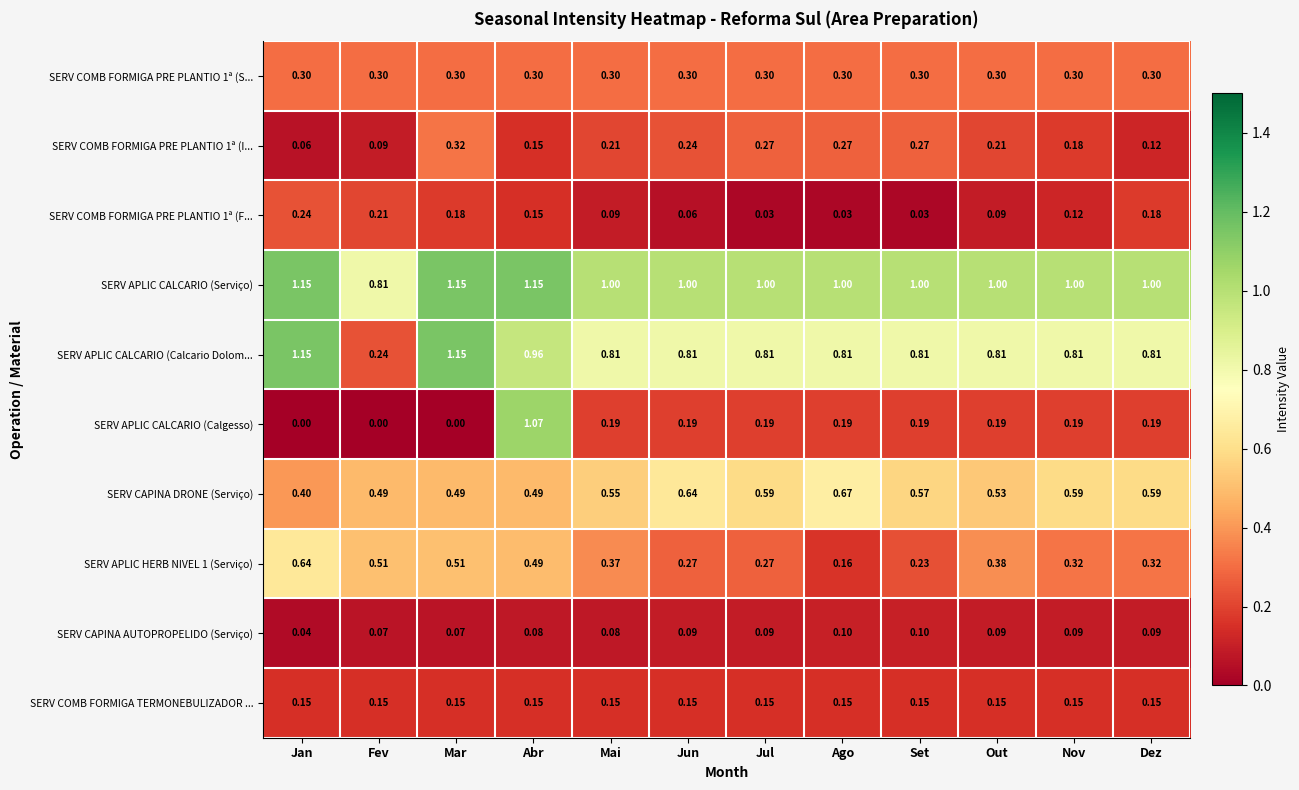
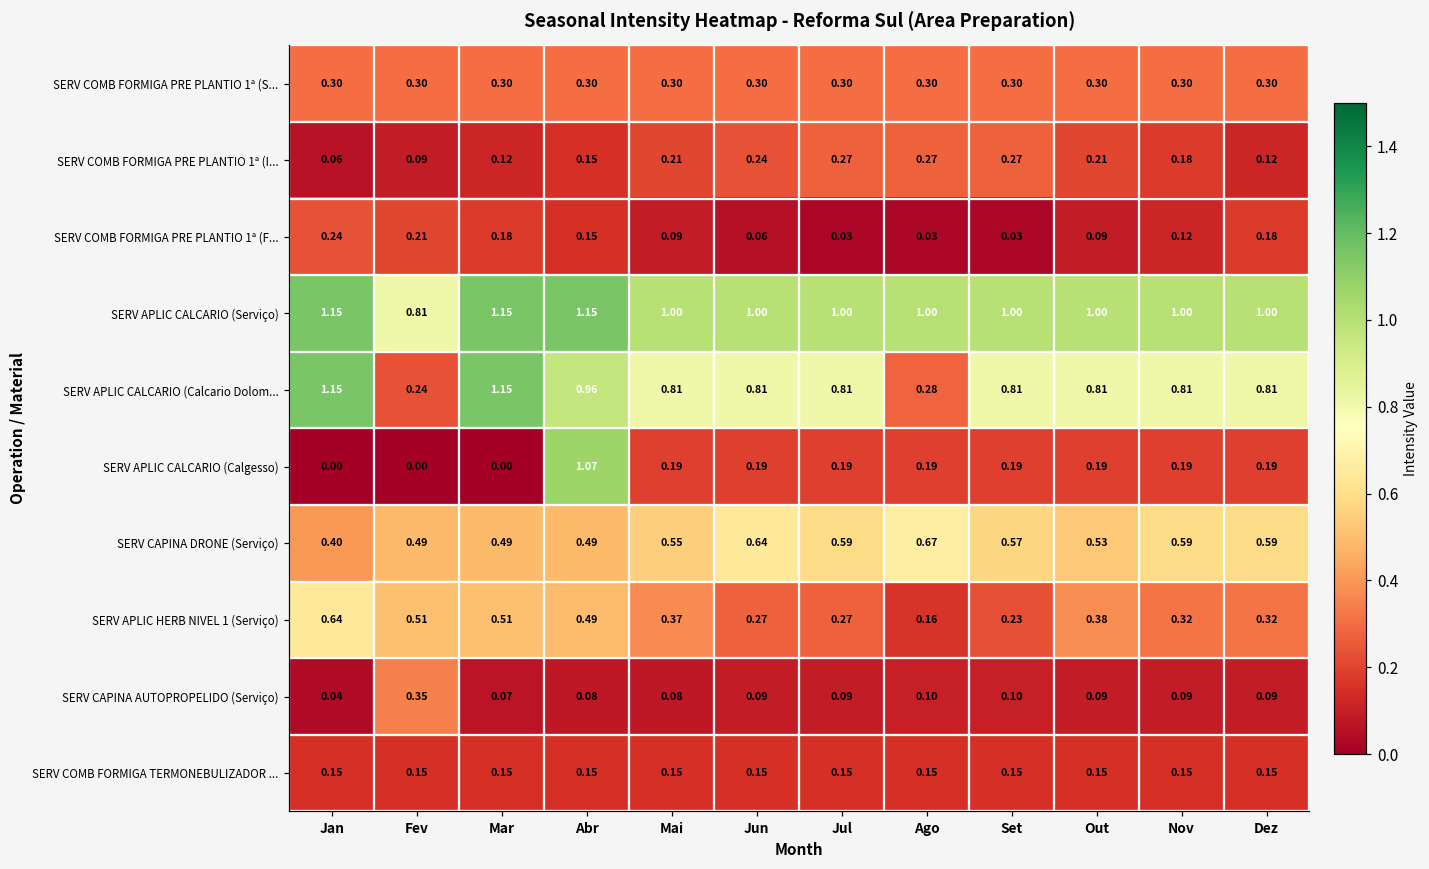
SERV COMB FORMIGA PRE PLANTIO 1ª (I..., Mar: 0.32 -> 0.12
SERV APLIC CALCARIO (Calcario Dolom..., Ago: 0.81 -> 0.28
SERV CAPINA AUTOPROPELIDO (Serviço), Fev: 0.07 -> 0.35
